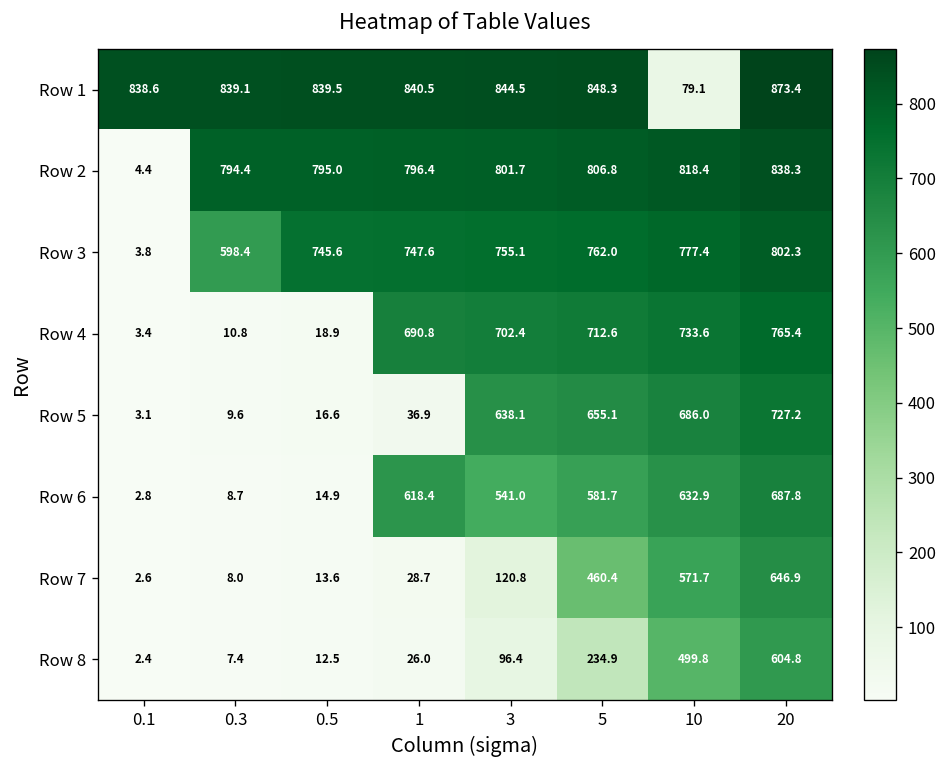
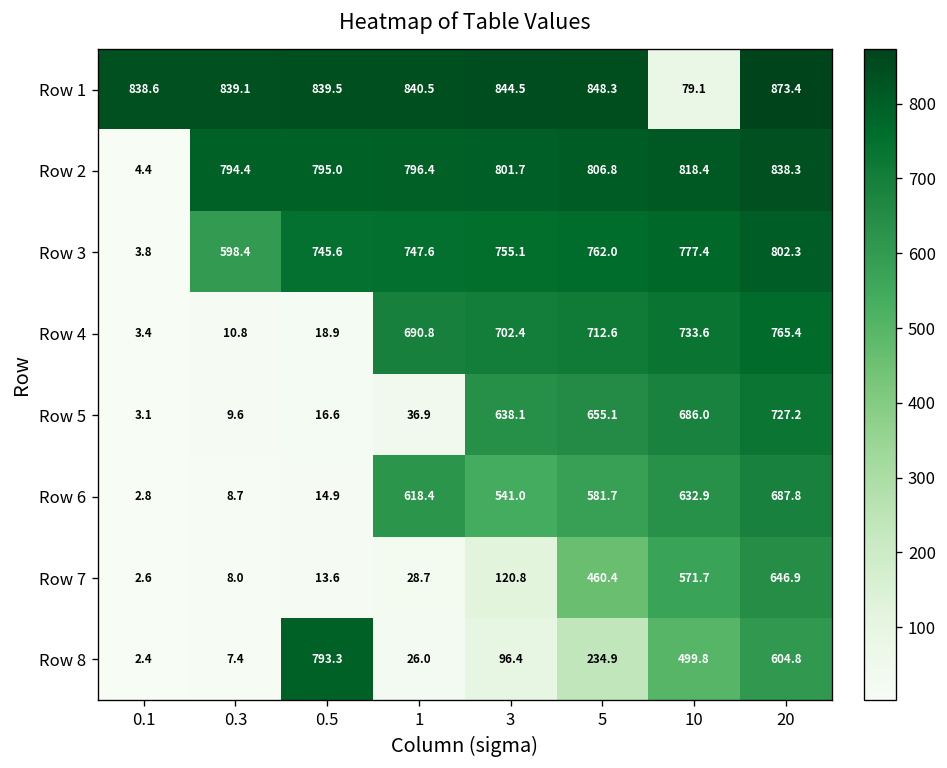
Row 8, 0.5: 12.5 -> 793.3
